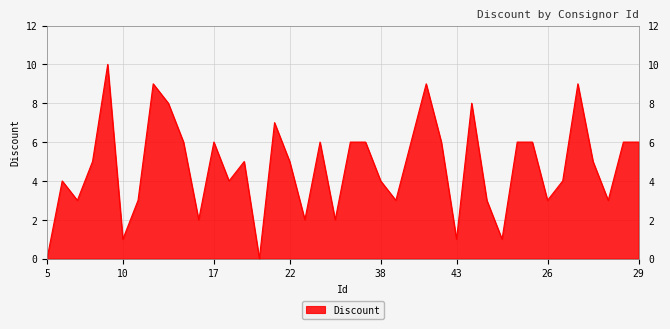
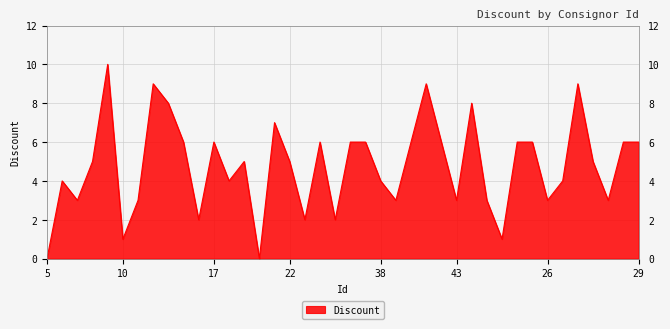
43: 1 -> 3
